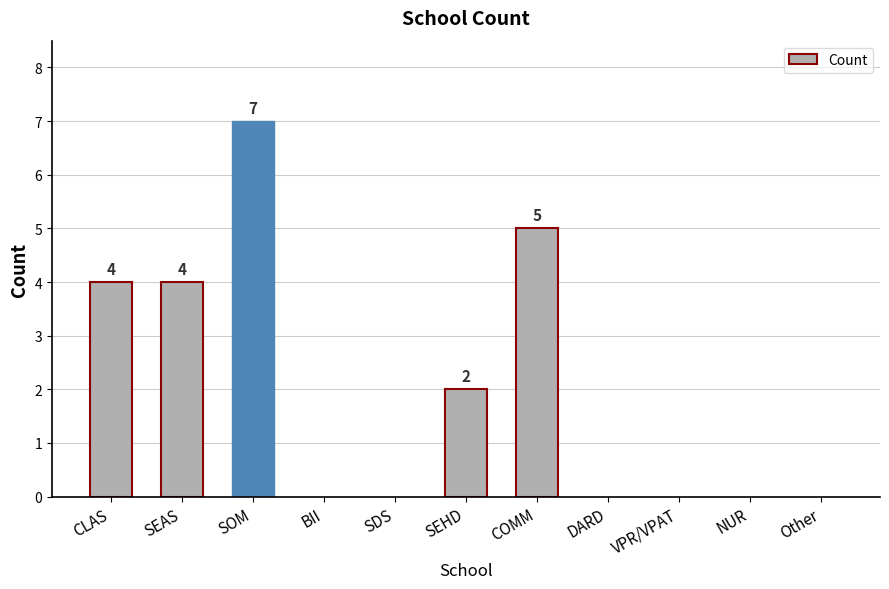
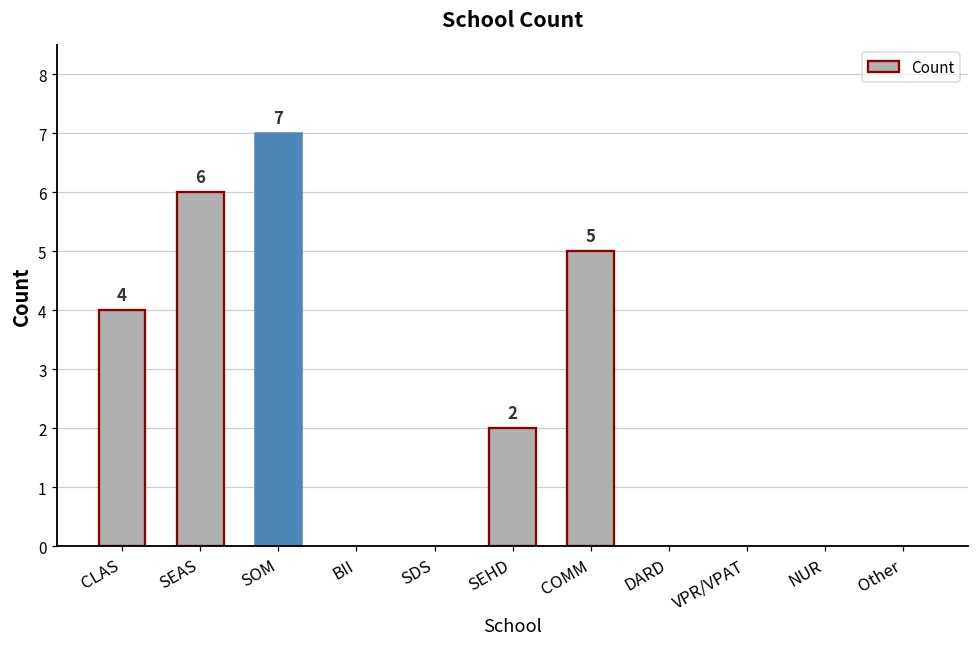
SEAS: 4 -> 6
